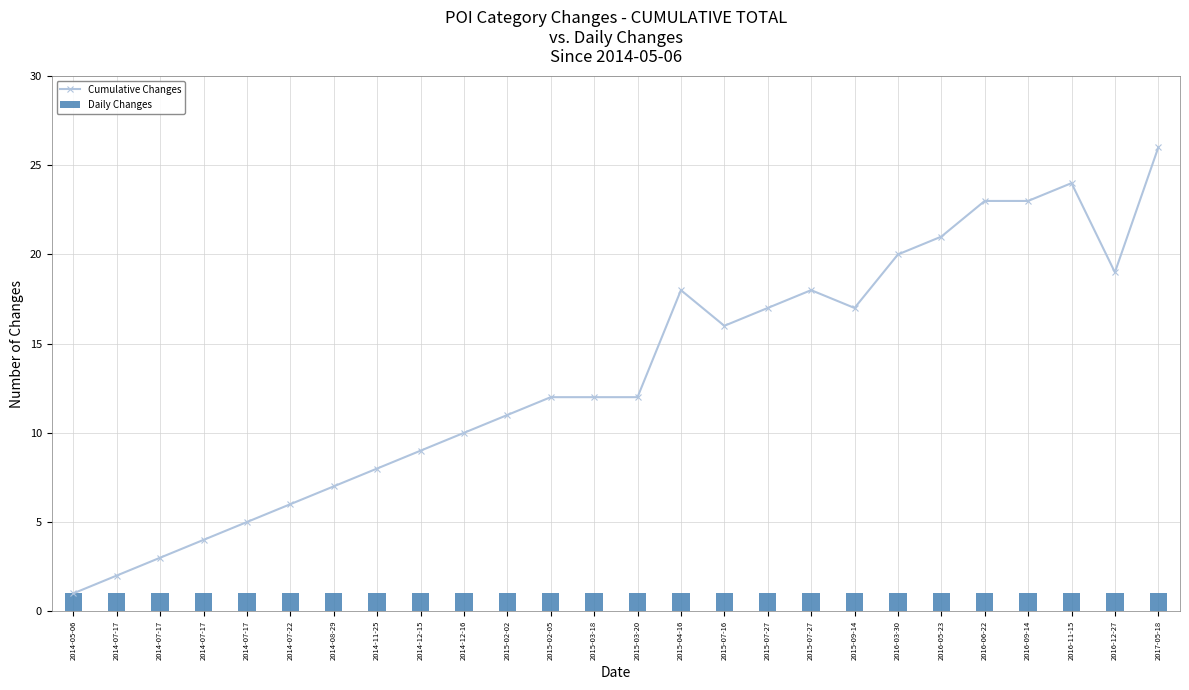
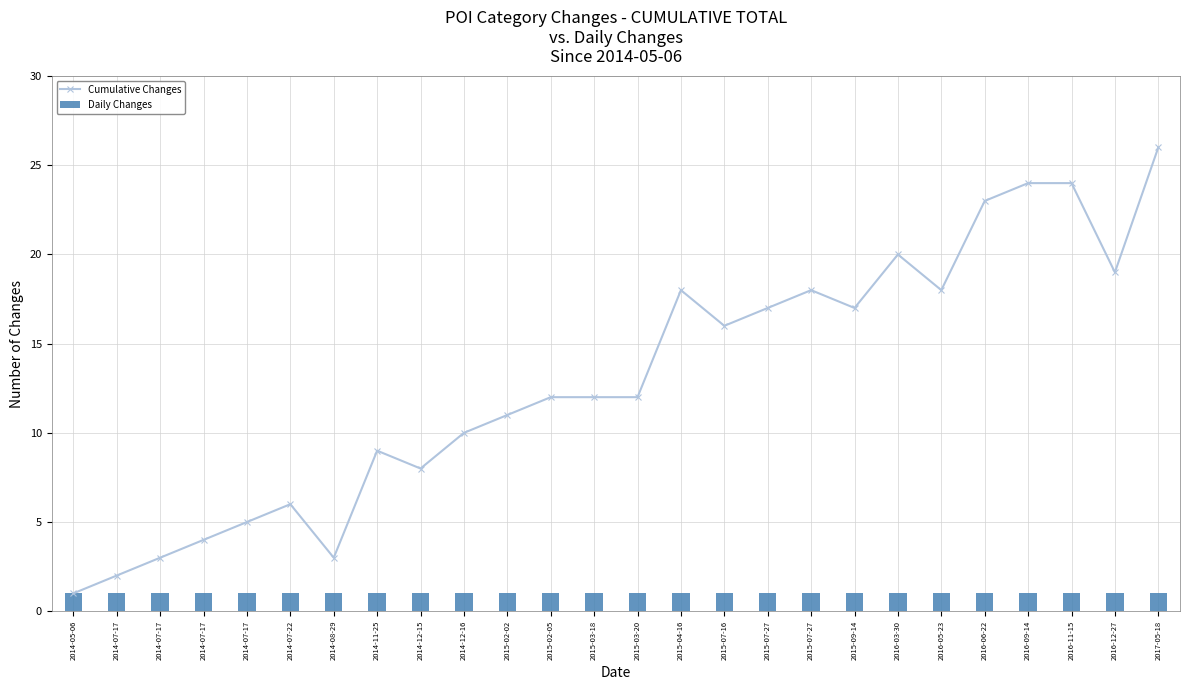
Cumulative Changes, 2014-08-29: 7 -> 3
Cumulative Changes, 2014-11-25: 8 -> 9
Cumulative Changes, 2014-12-15: 9 -> 8
Cumulative Changes, 2016-05-23: 21 -> 18
Cumulative Changes, 2016-09-14: 23 -> 24
